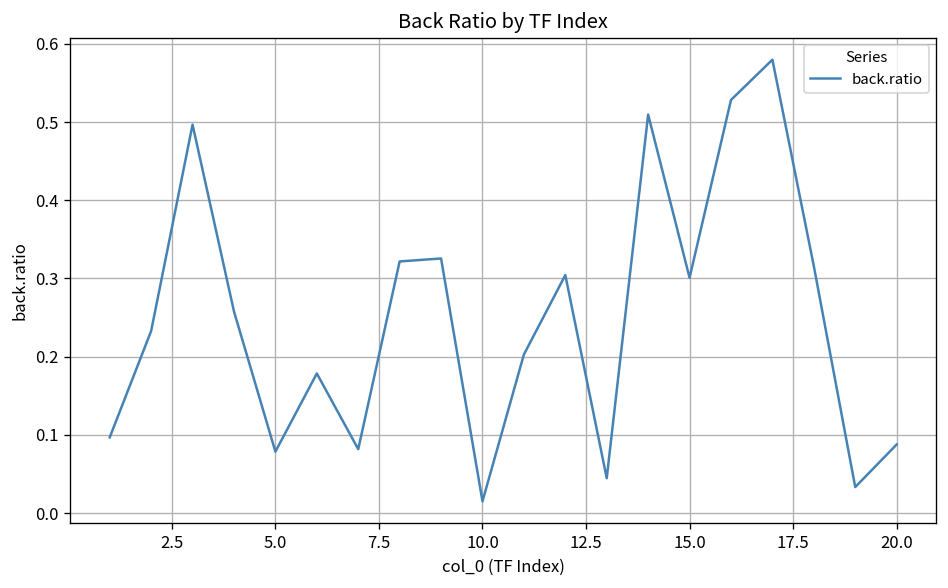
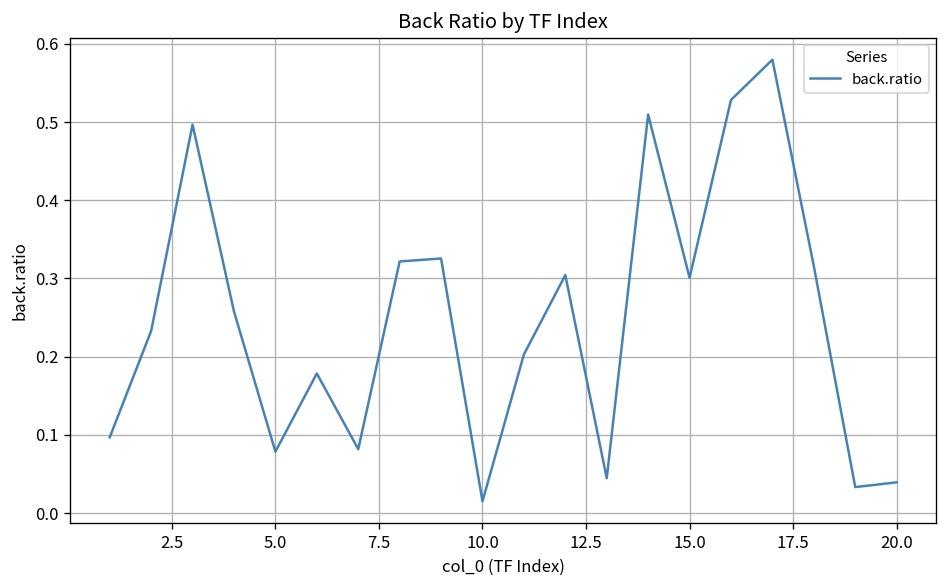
20.0: 0.09 -> 0.04
